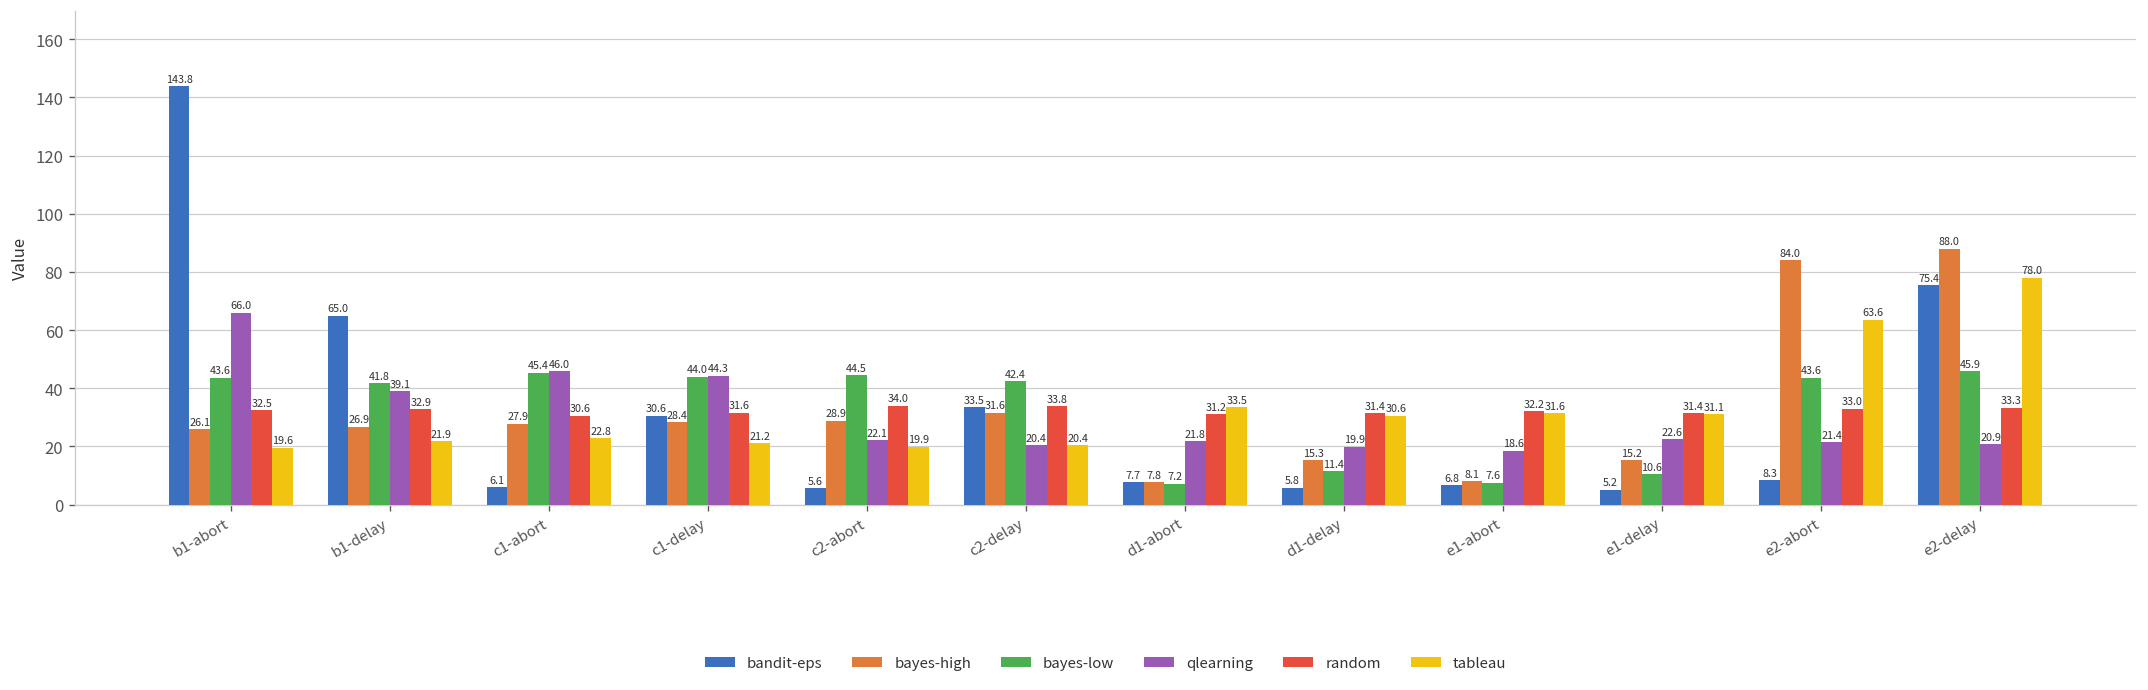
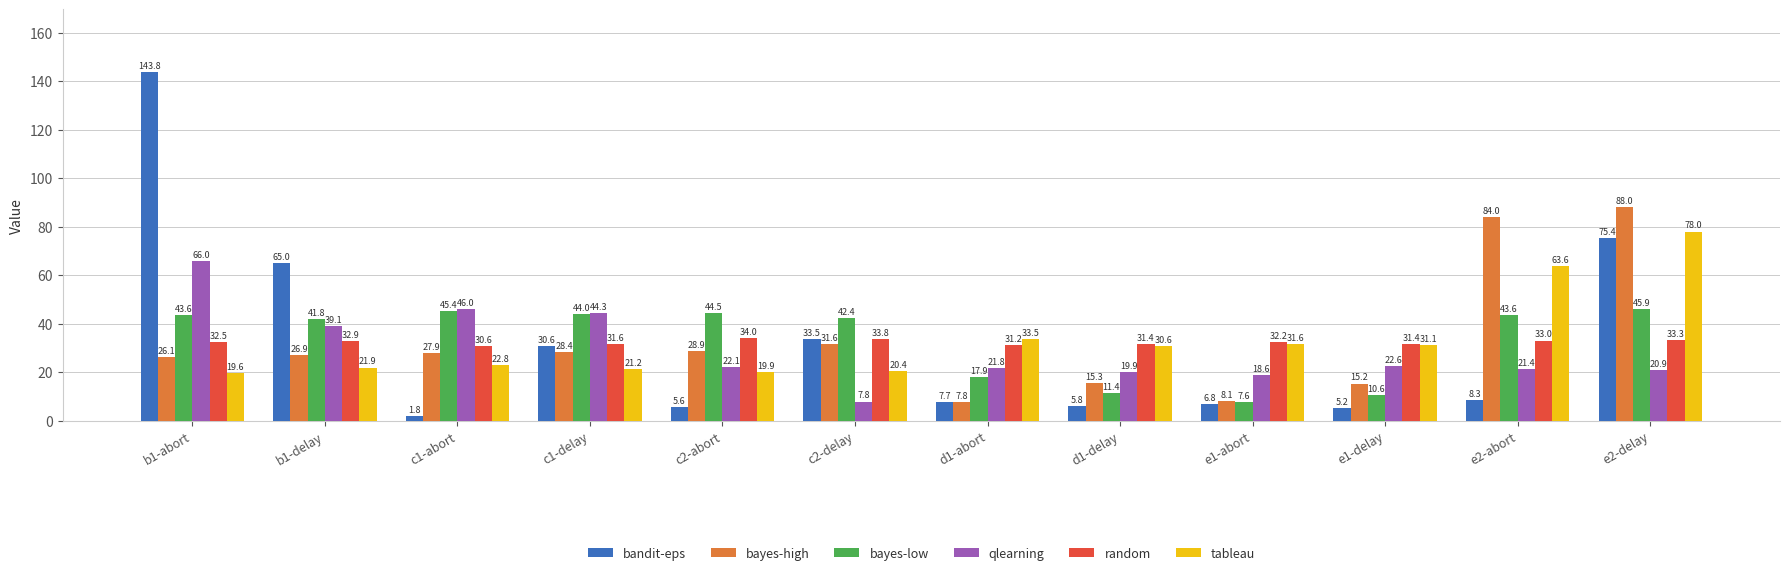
bandit-eps, c1-abort: 6.1 -> 1.8
qlearning, c2-delay: 20.4 -> 7.8
bayes-low, d1-abort: 7.2 -> 17.9
